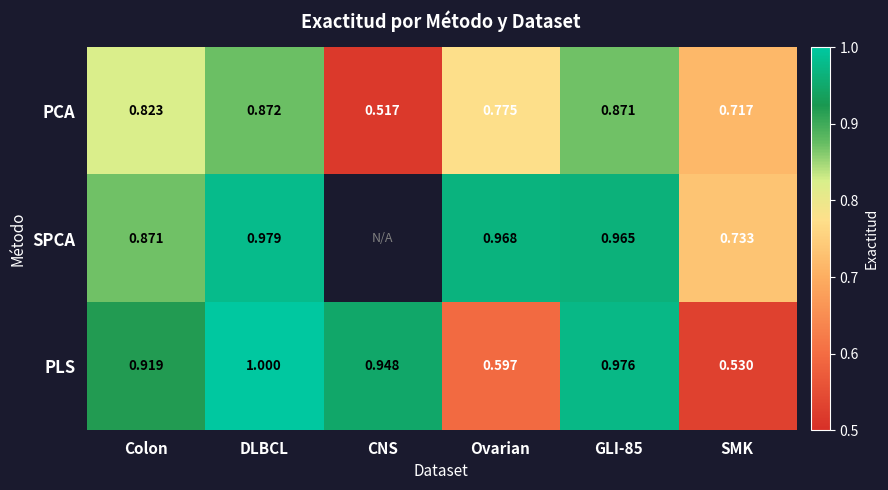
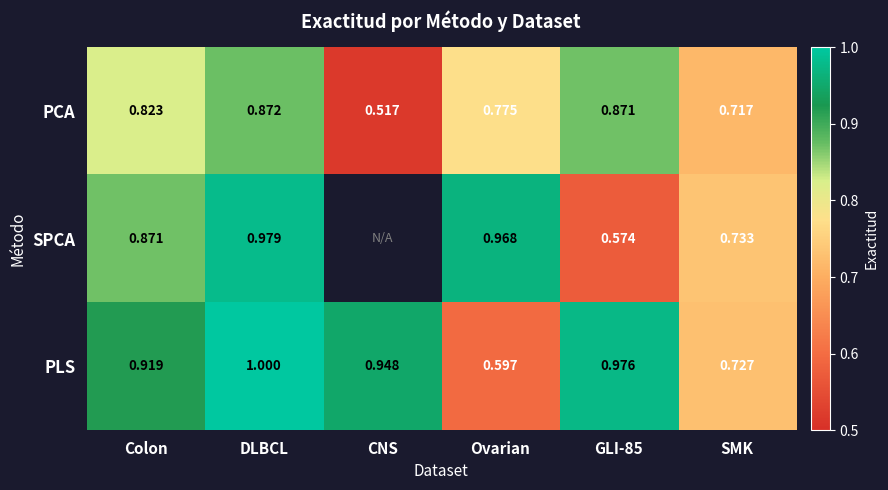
SPCA, GLI-85: 0.965 -> 0.574
PLS, SMK: 0.530 -> 0.727
